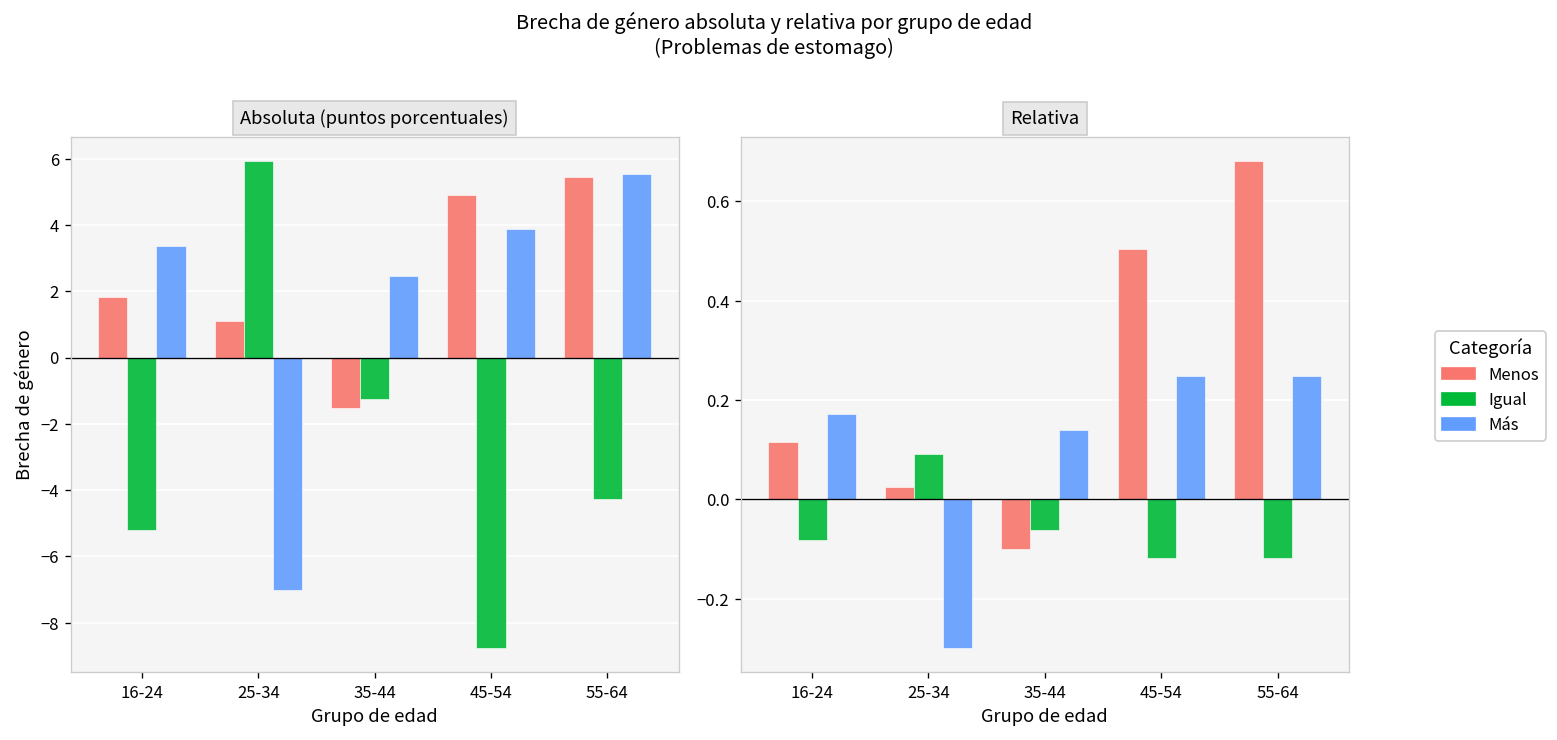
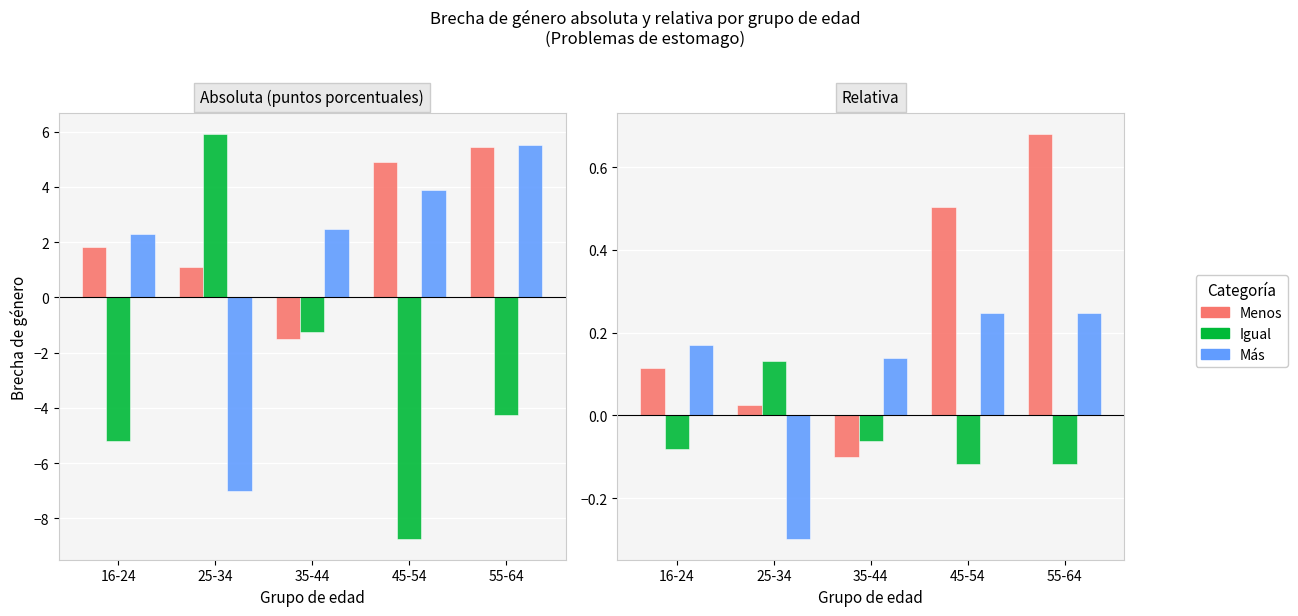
Absoluta (puntos porcentuales), Más, 16-24: 3.4 -> 2.3
Relativa, Igual, 25-34: 0.09 -> 0.13
